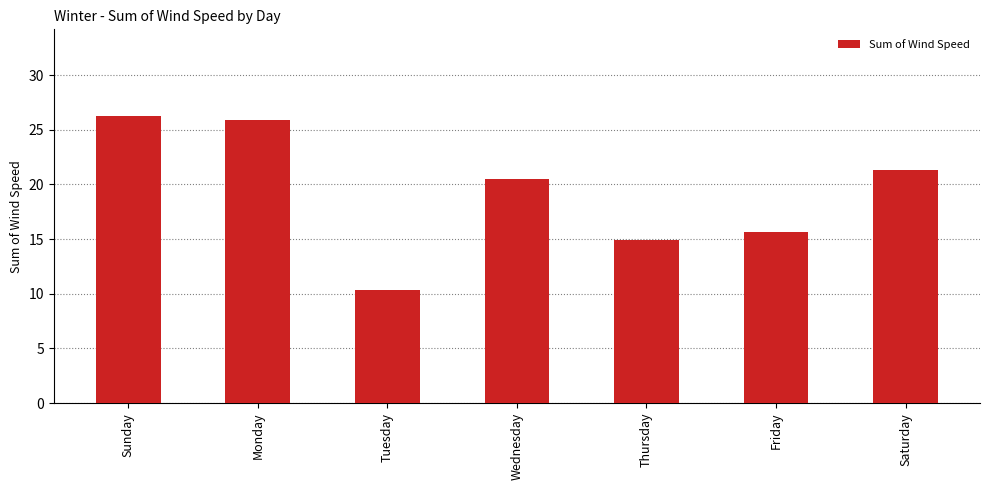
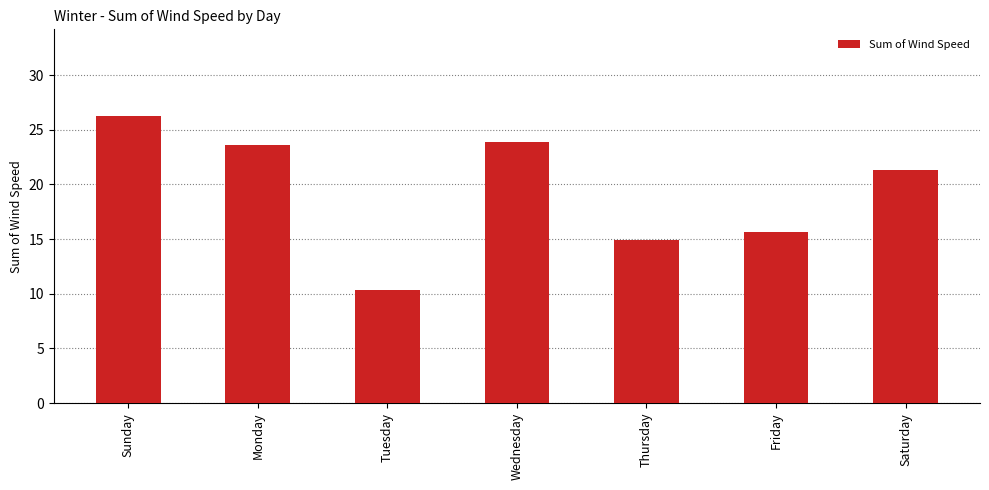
Monday: 25.9 -> 23.6
Wednesday: 20.5 -> 23.8
